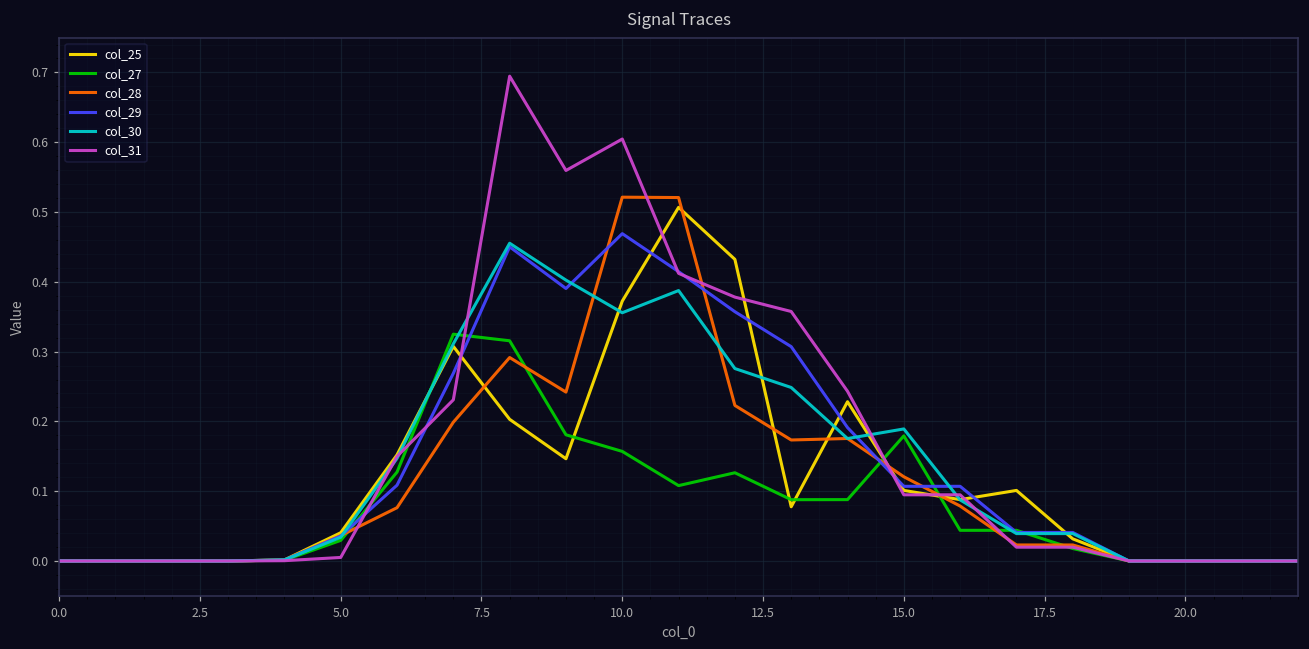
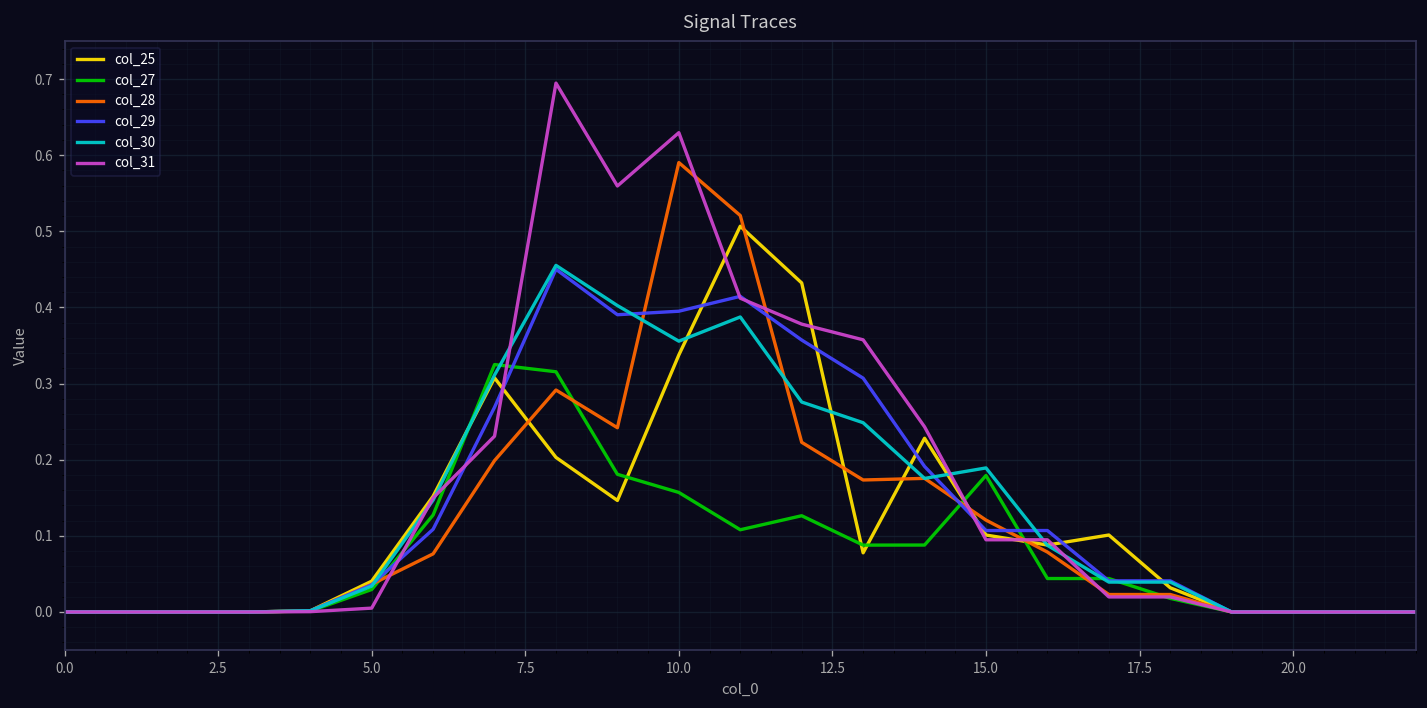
col_25, 10.0: 0.37 -> 0.34
col_28, 10.0: 0.52 -> 0.59
col_29, 10.0: 0.47 -> 0.40
col_31, 10.0: 0.60 -> 0.63
